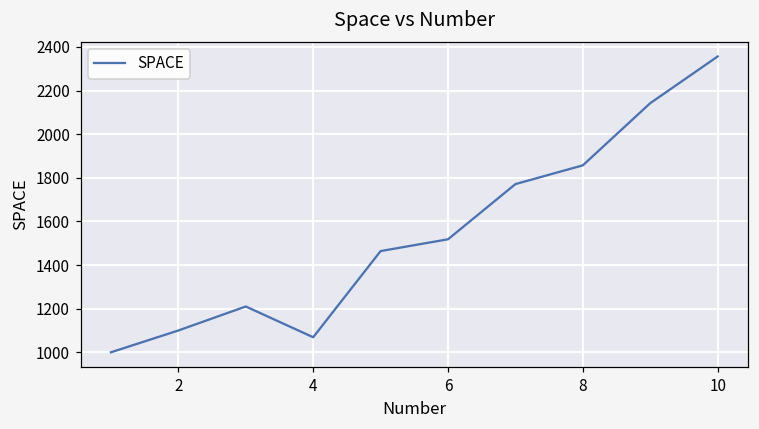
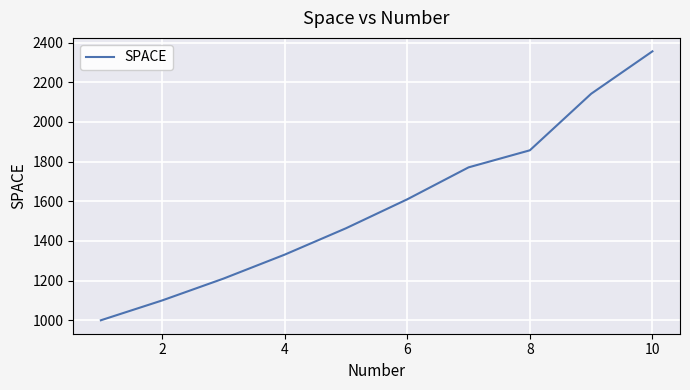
4: 1070 -> 1330
6: 1520 -> 1610
